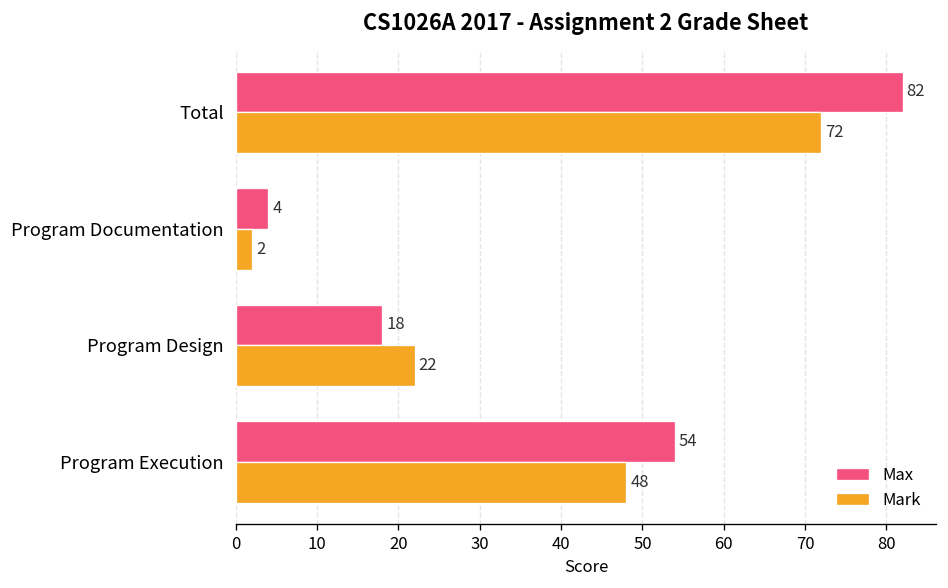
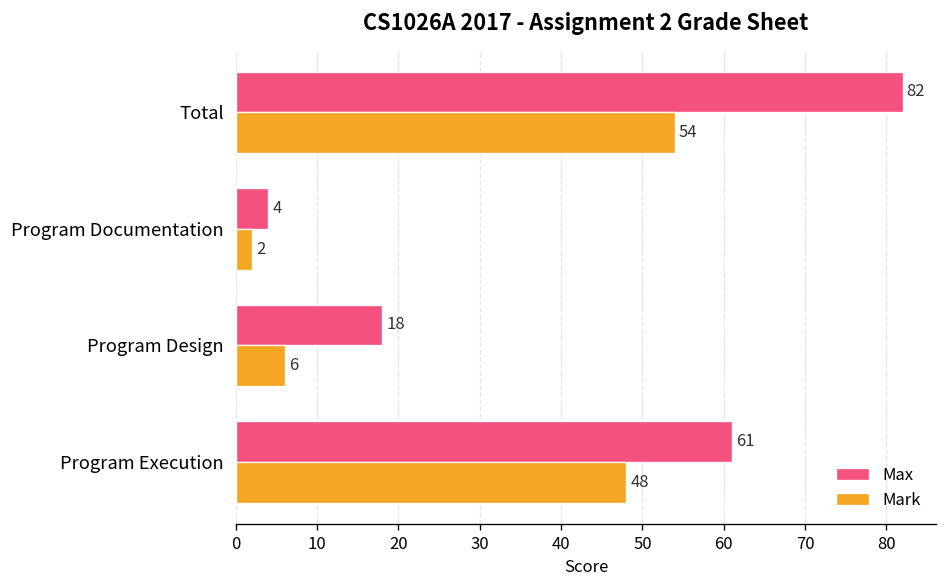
Mark, Total: 72 -> 54
Mark, Program Design: 22 -> 6
Max, Program Execution: 54 -> 61
